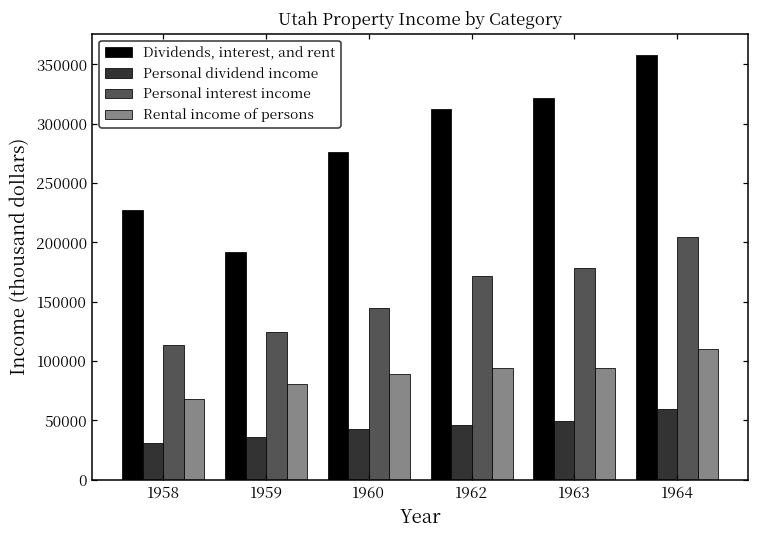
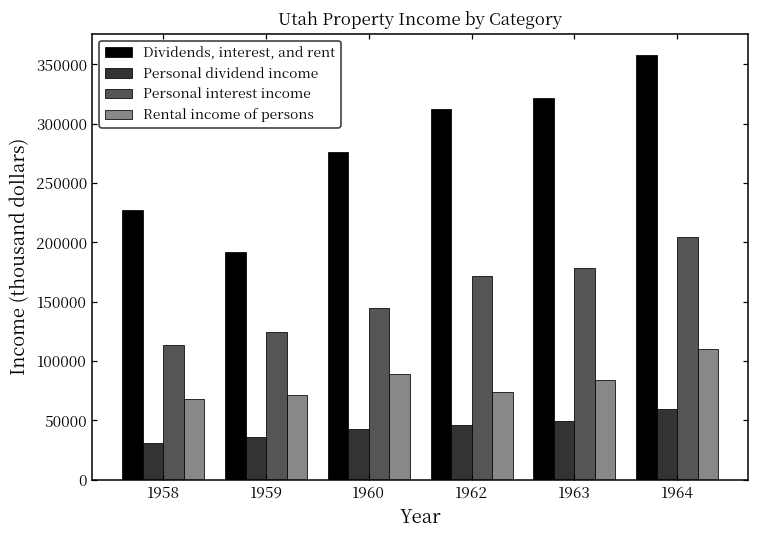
Rental income of persons, 1959: 81000 -> 71000
Rental income of persons, 1962: 94000 -> 74000
Rental income of persons, 1963: 94000 -> 84000
